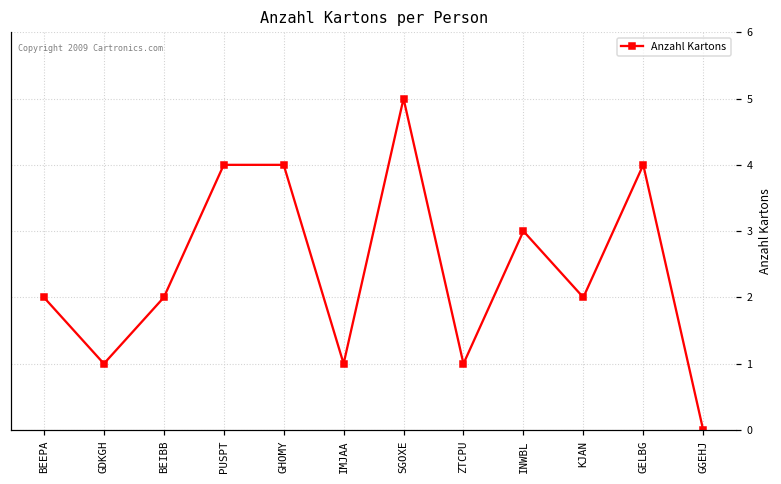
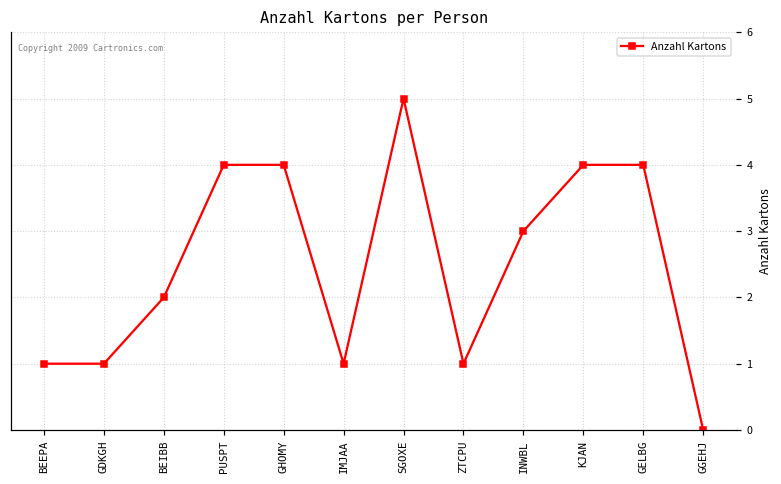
BEEPA: 2 -> 1
KJAN: 2 -> 4
